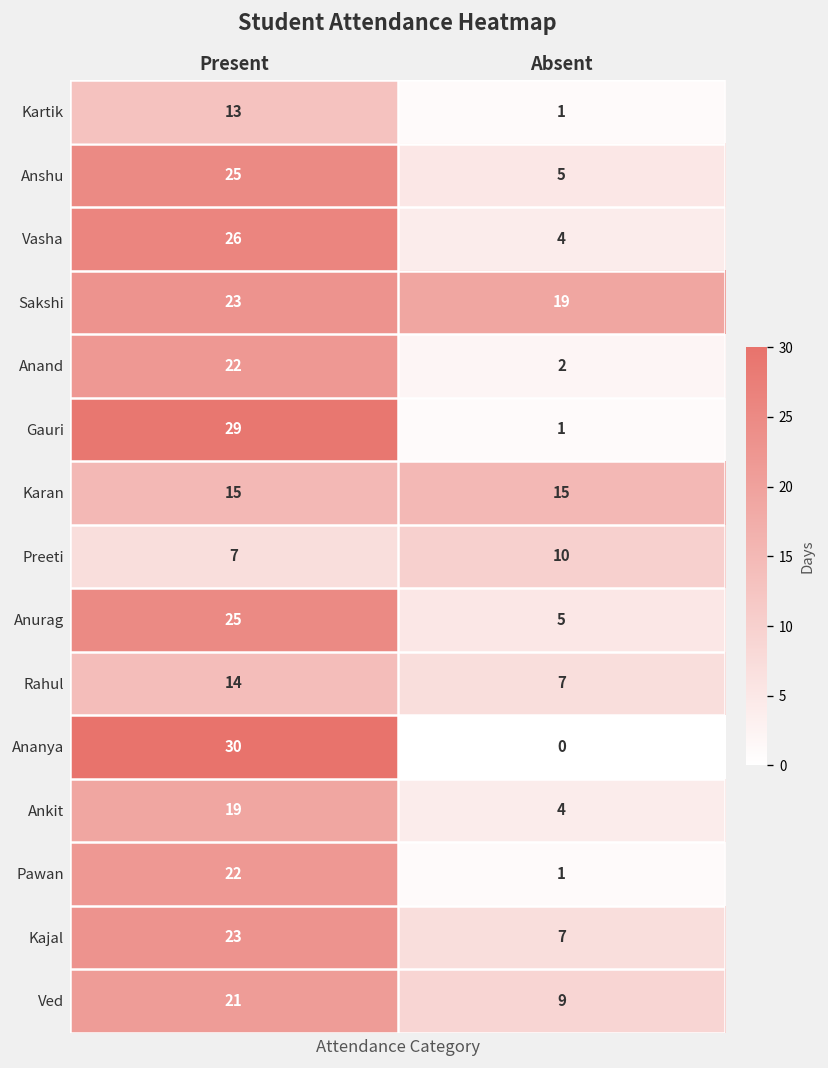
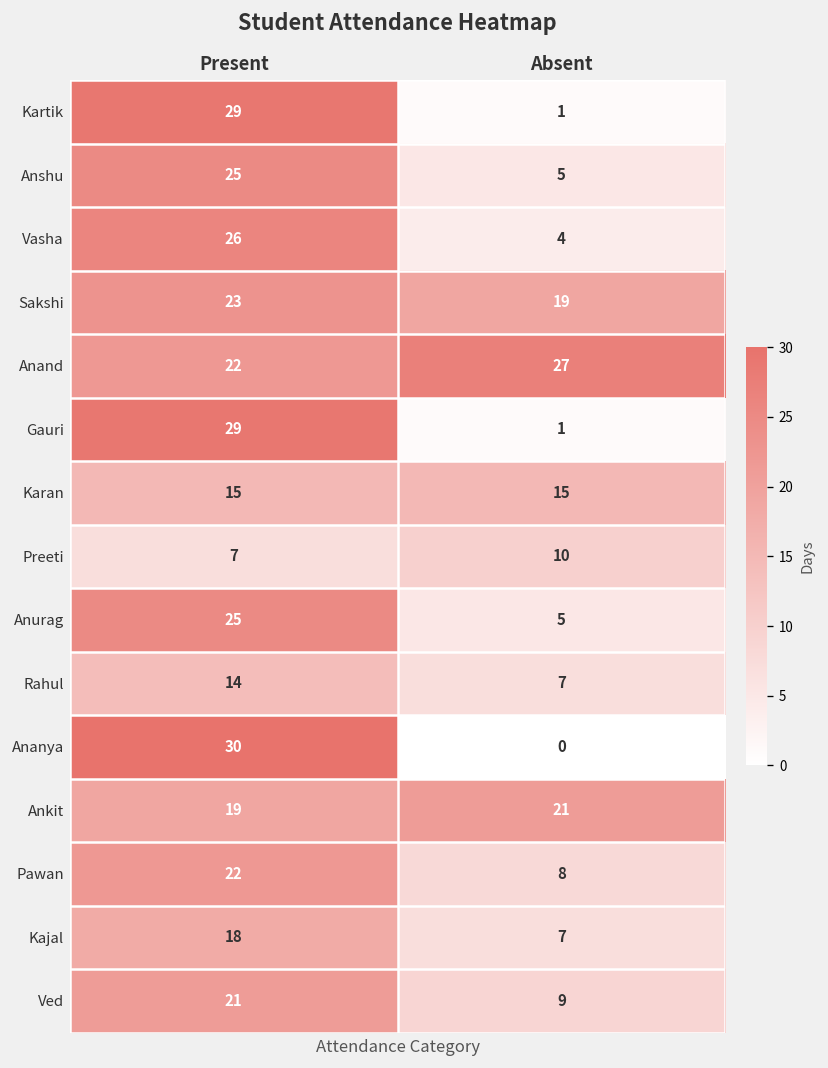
Kartik, Present: 13 -> 29
Anand, Absent: 2 -> 27
Ankit, Absent: 4 -> 21
Pawan, Absent: 1 -> 8
Kajal, Present: 23 -> 18
